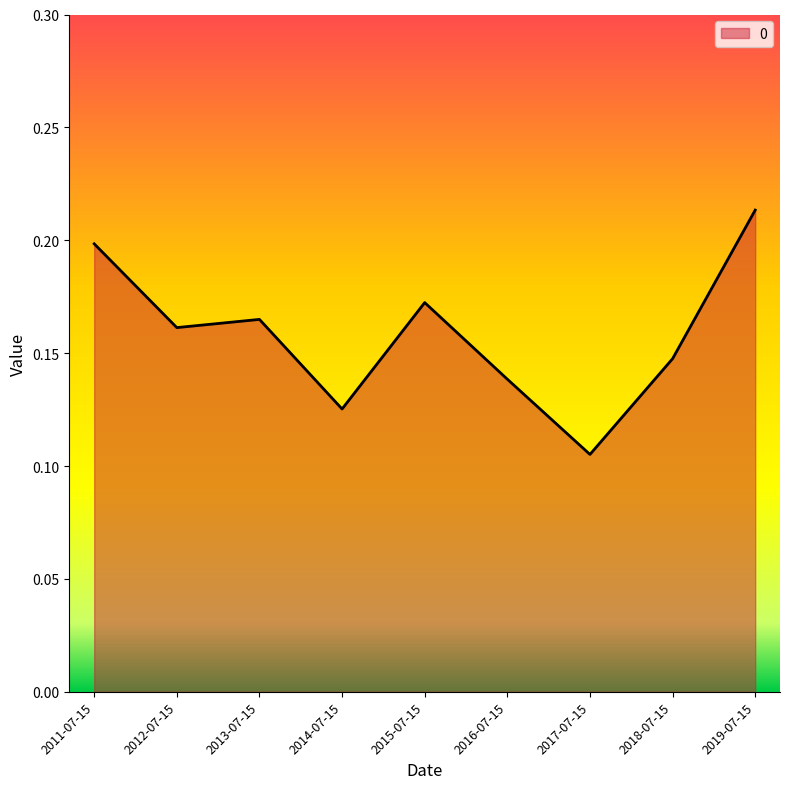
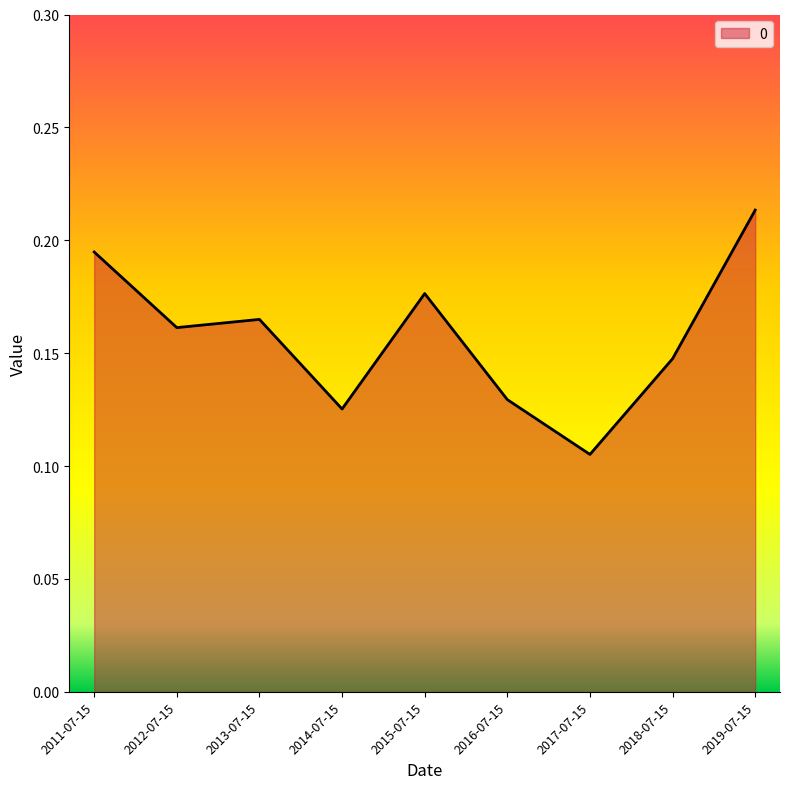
2011-07-15: 0.198 -> 0.195
2015-07-15: 0.172 -> 0.176
2016-07-15: 0.138 -> 0.129
